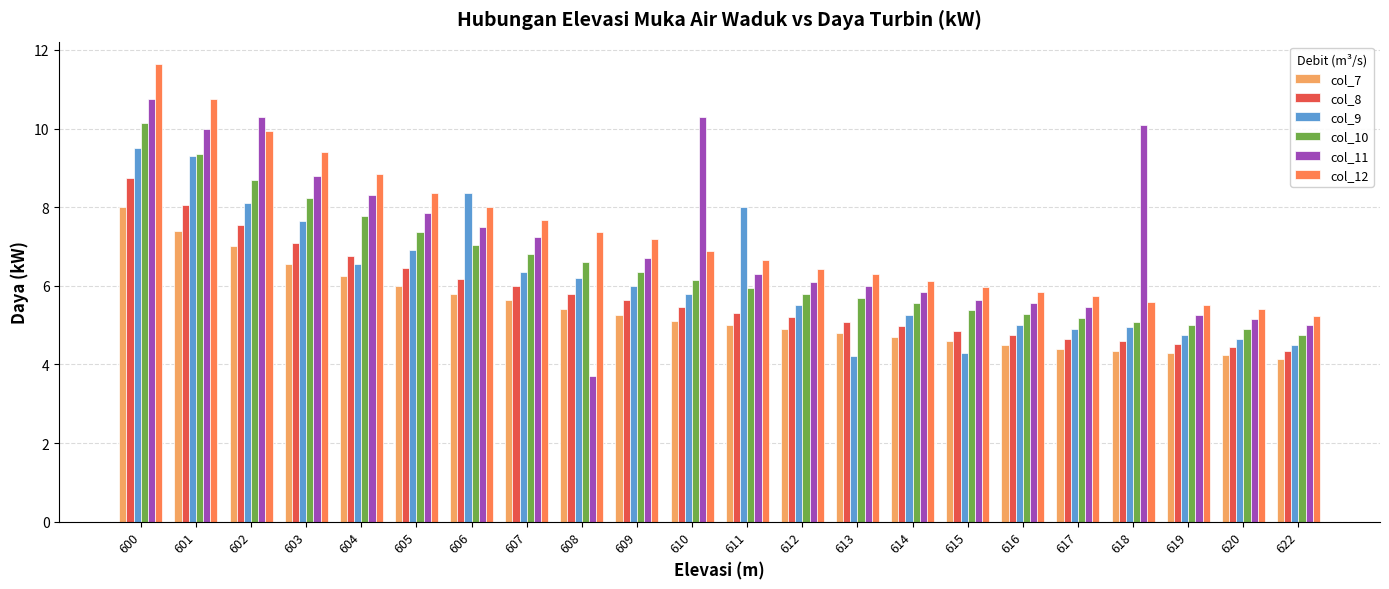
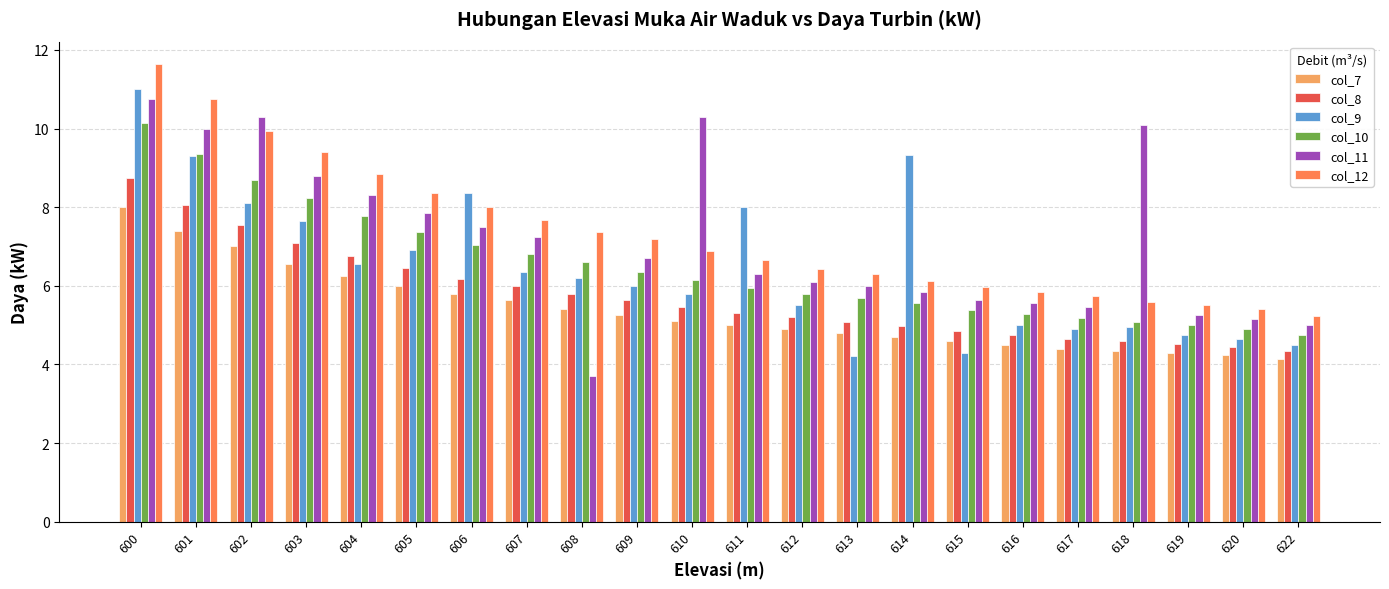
col_9, 600: 9.5 -> 11.0
col_9, 614: 5.3 -> 9.3
